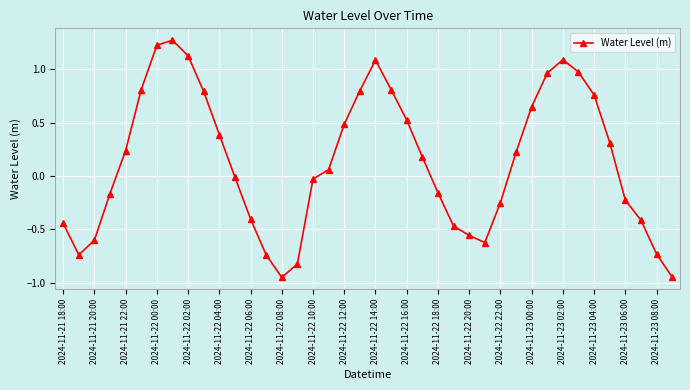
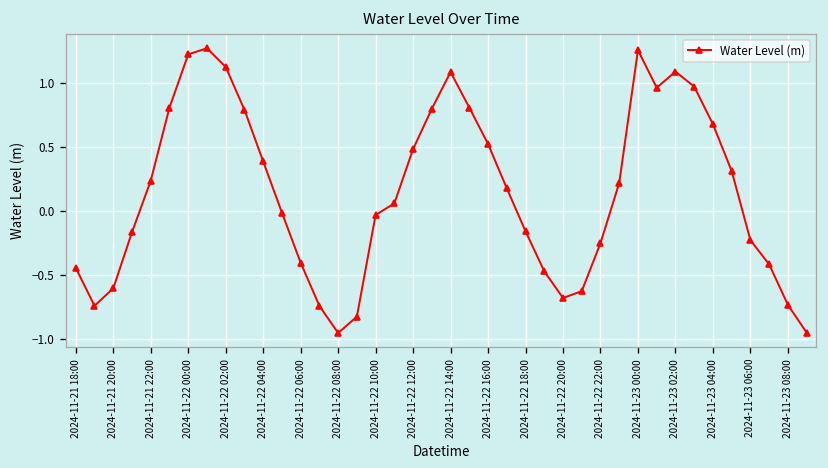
2024-11-22 20:00: -0.56 -> -0.68
2024-11-23 00:00: 0.65 -> 1.26
2024-11-23 04:00: 0.76 -> 0.68
